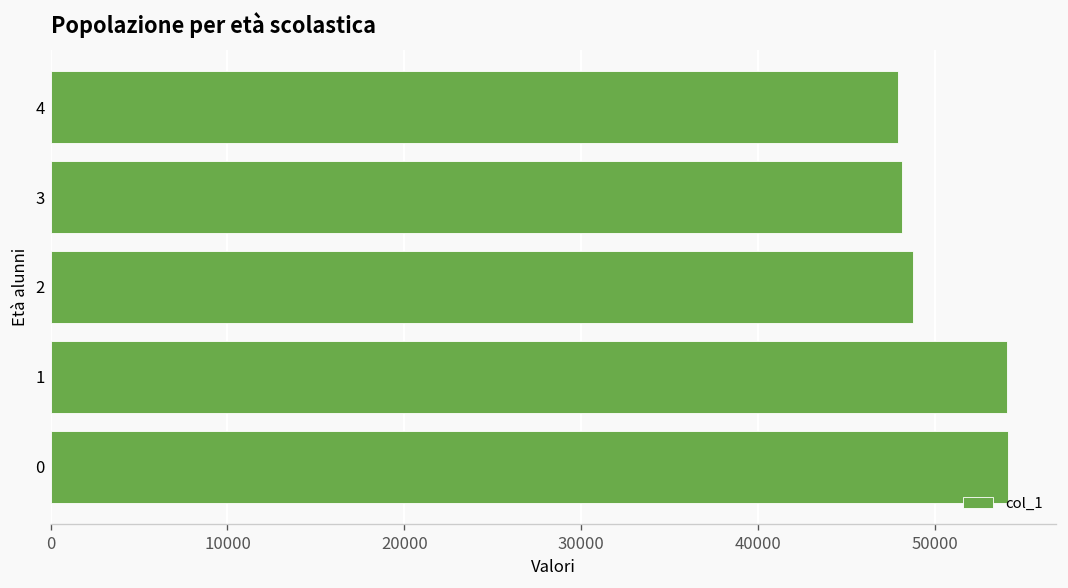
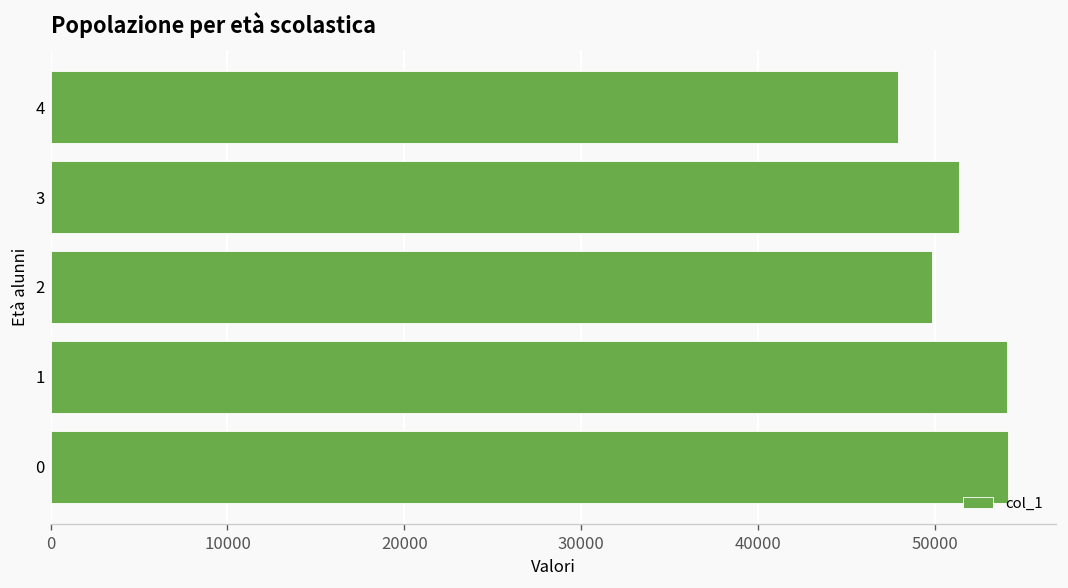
3: 48200 -> 51400
2: 48700 -> 49800
